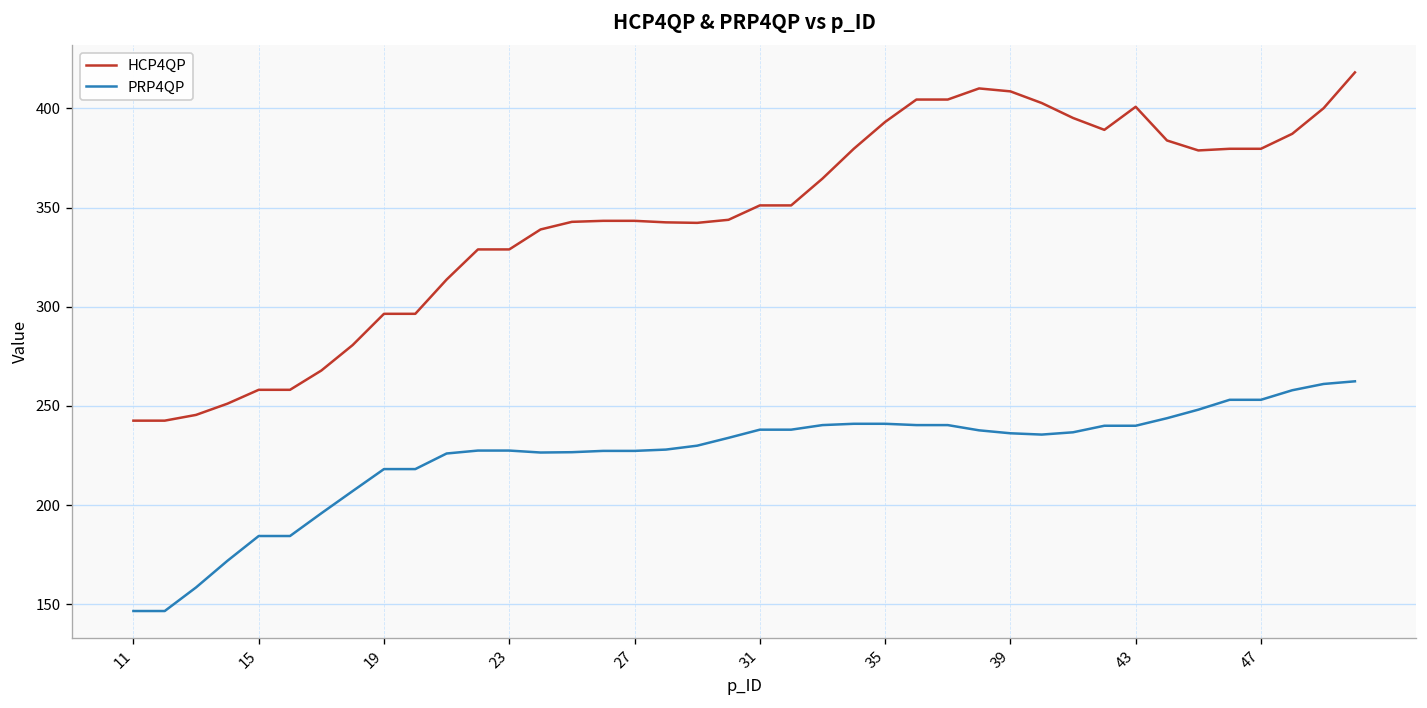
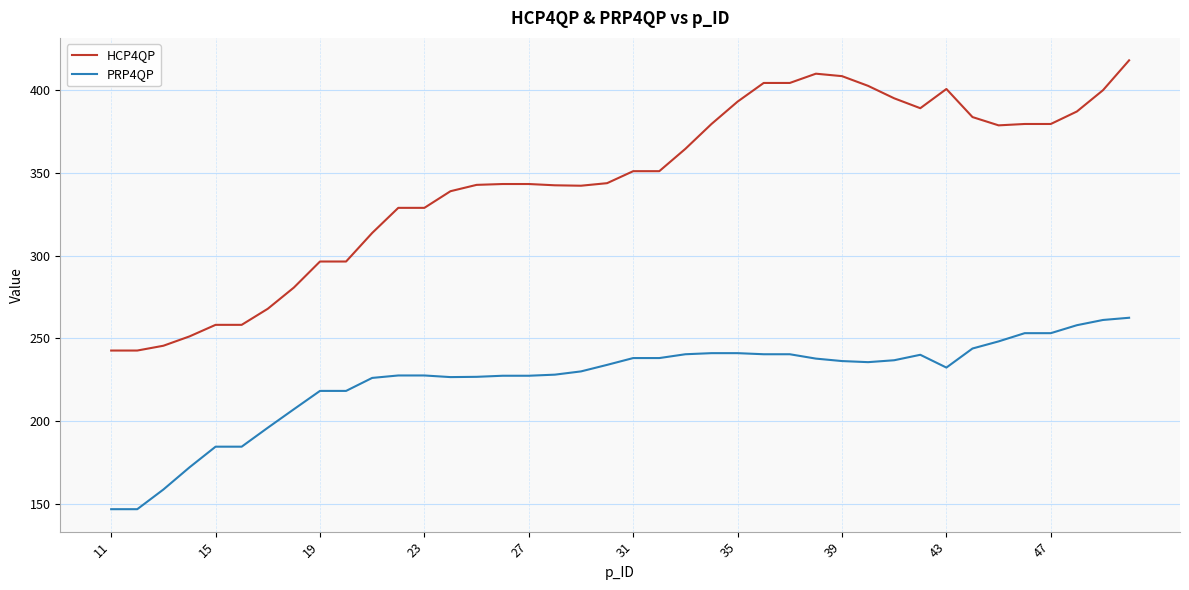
PRP4QP, 43: 240 -> 232
